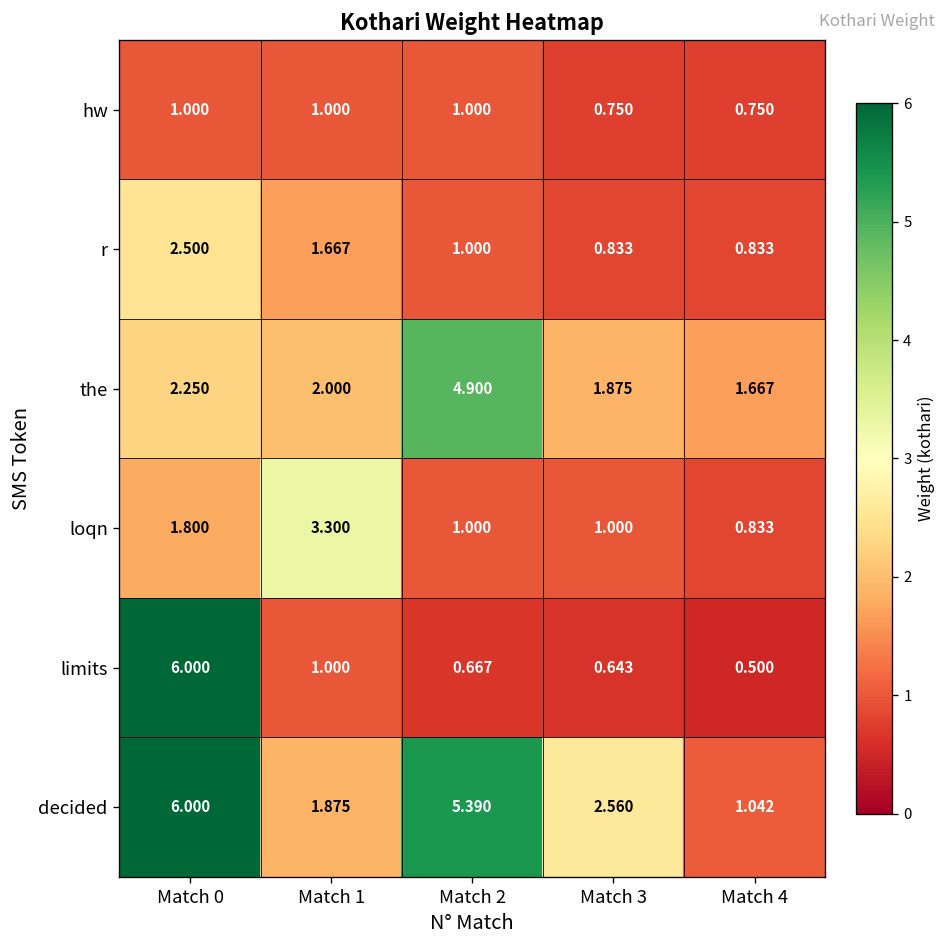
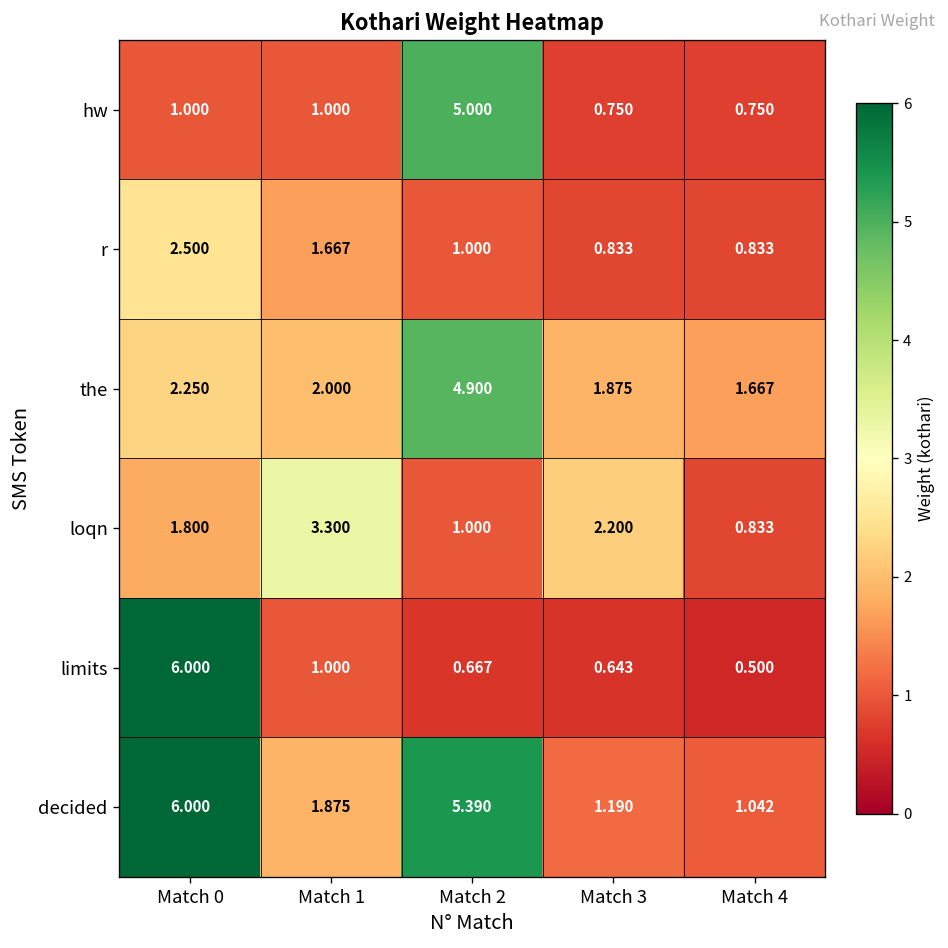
hw, Match 2: 1.000 -> 5.000
loqn, Match 3: 1.000 -> 2.200
decided, Match 3: 2.560 -> 1.190
